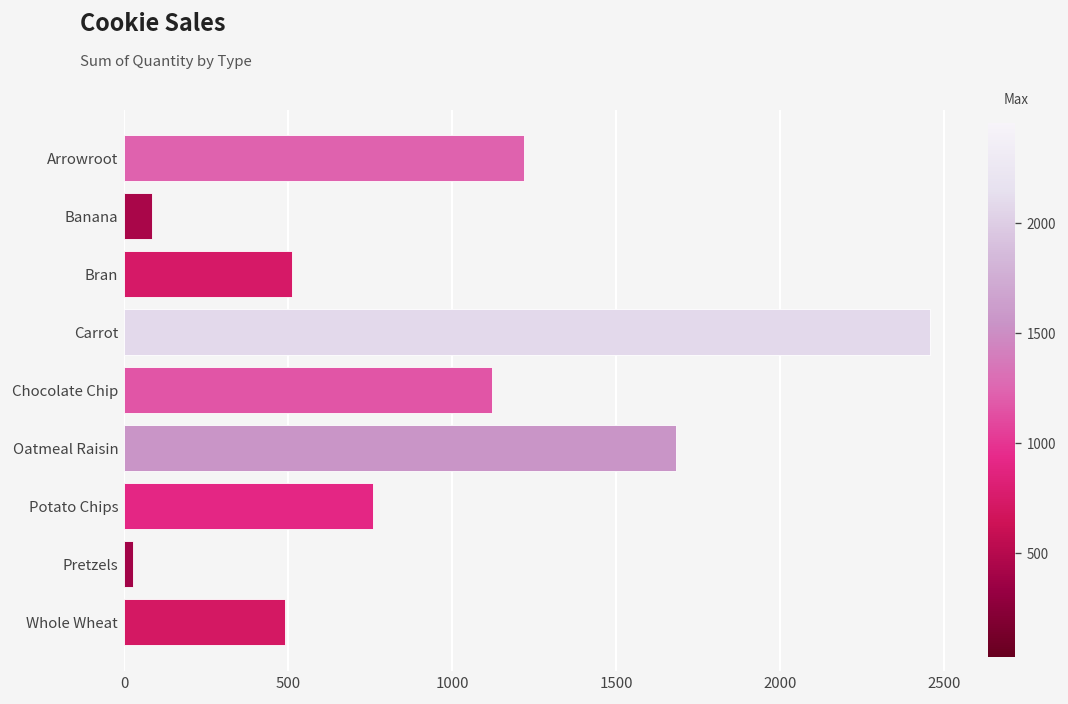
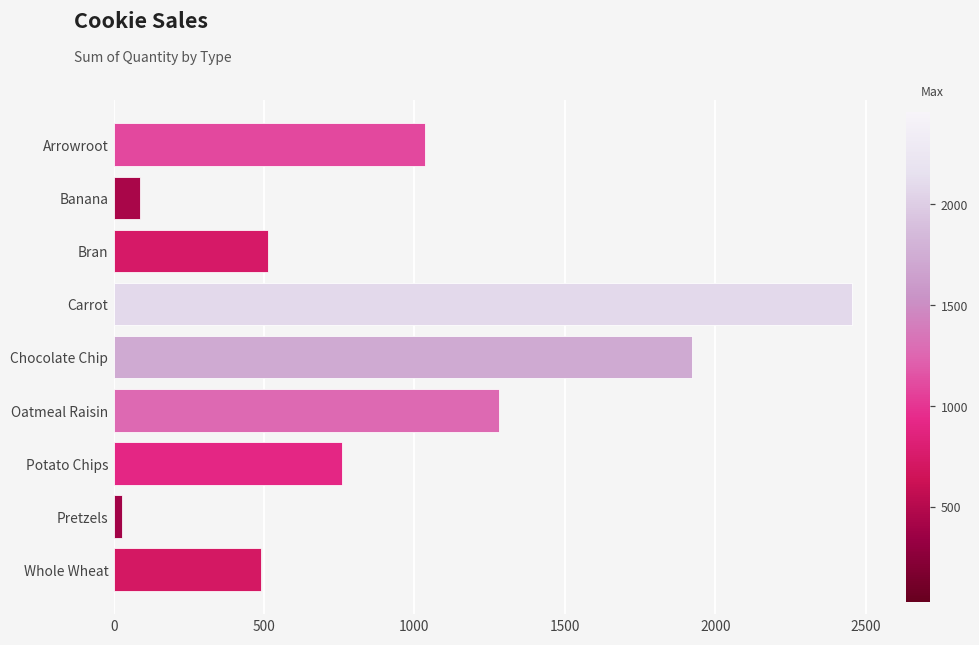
Arrowroot: 1220 -> 1040
Chocolate Chip: 1120 -> 1920
Oatmeal Raisin: 1680 -> 1280
